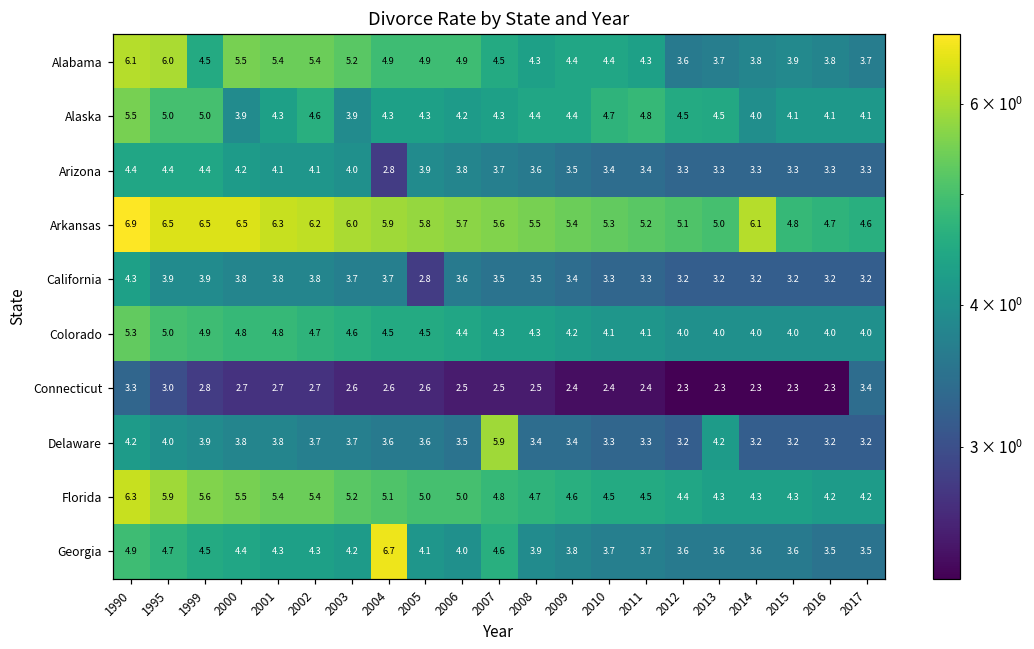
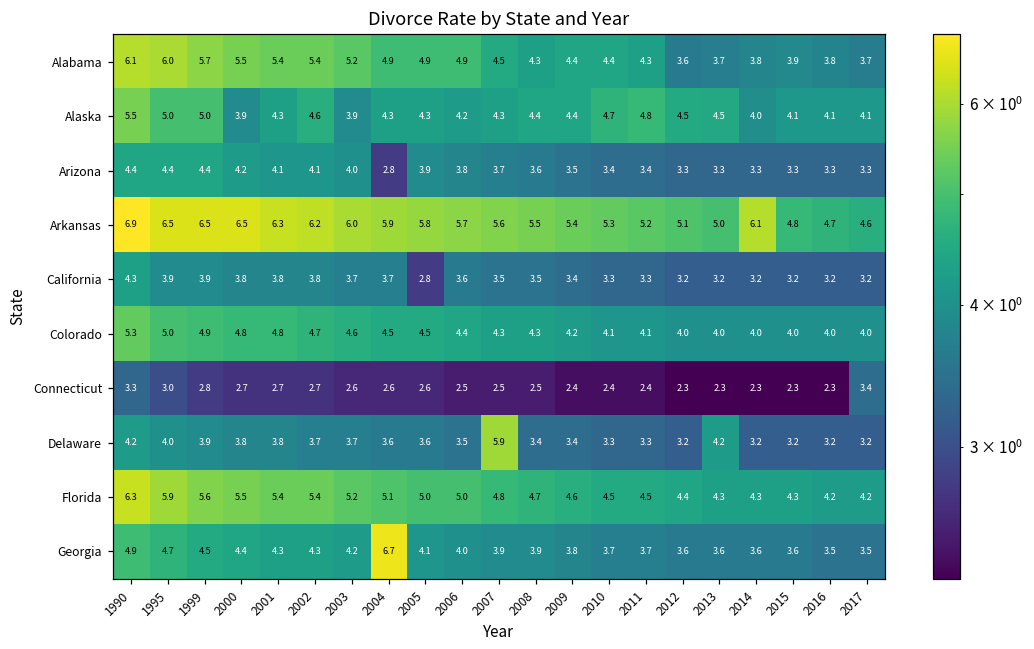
Alabama, 1999: 4.5 -> 5.7
Georgia, 2007: 4.6 -> 3.9
